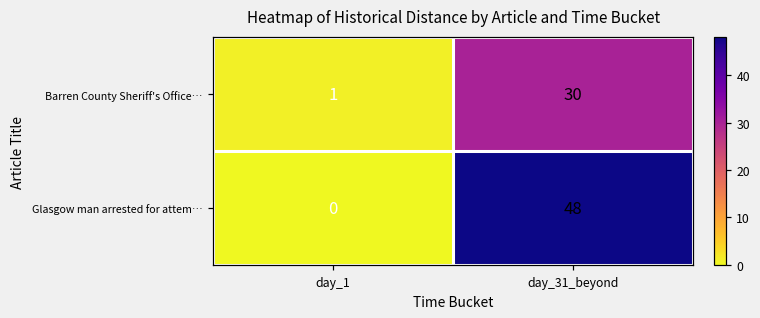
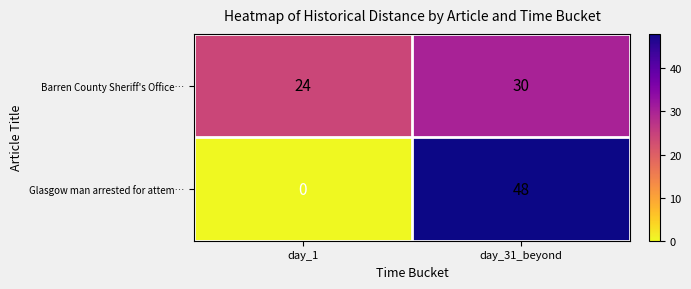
Barren County Sheriff's Office…, day_1: 1 -> 24
